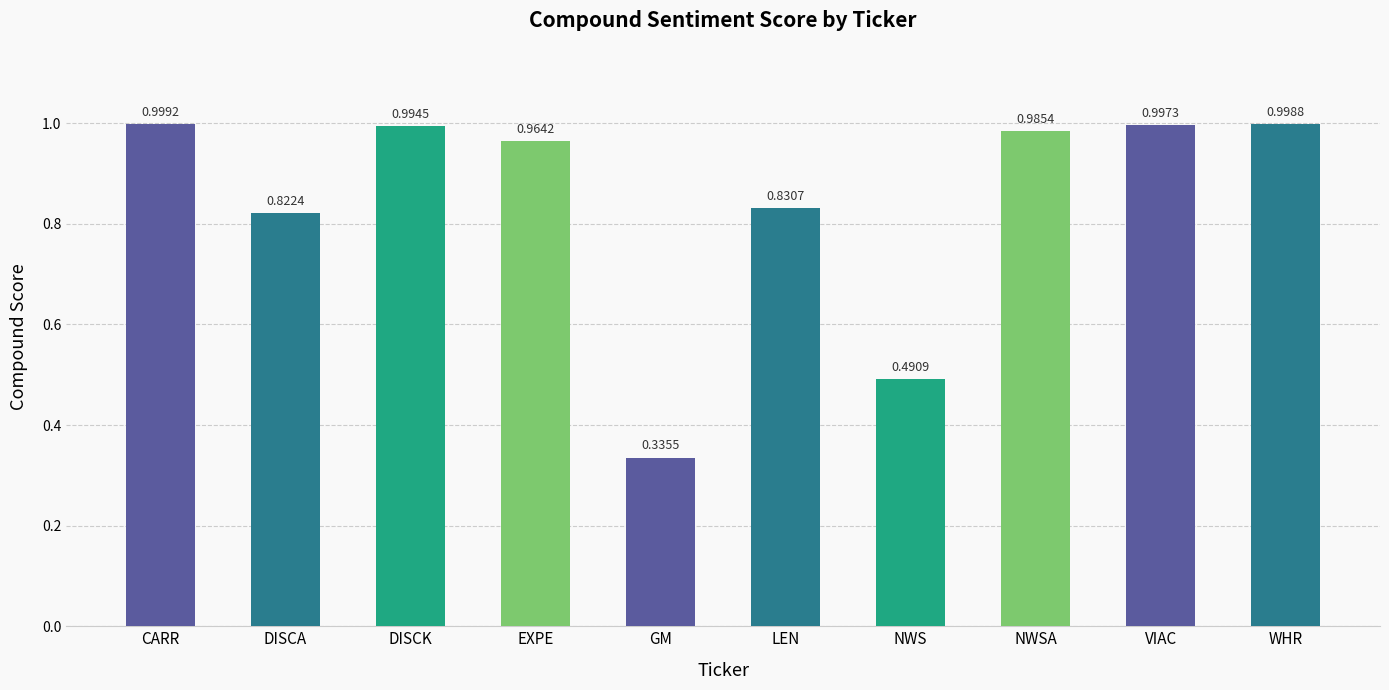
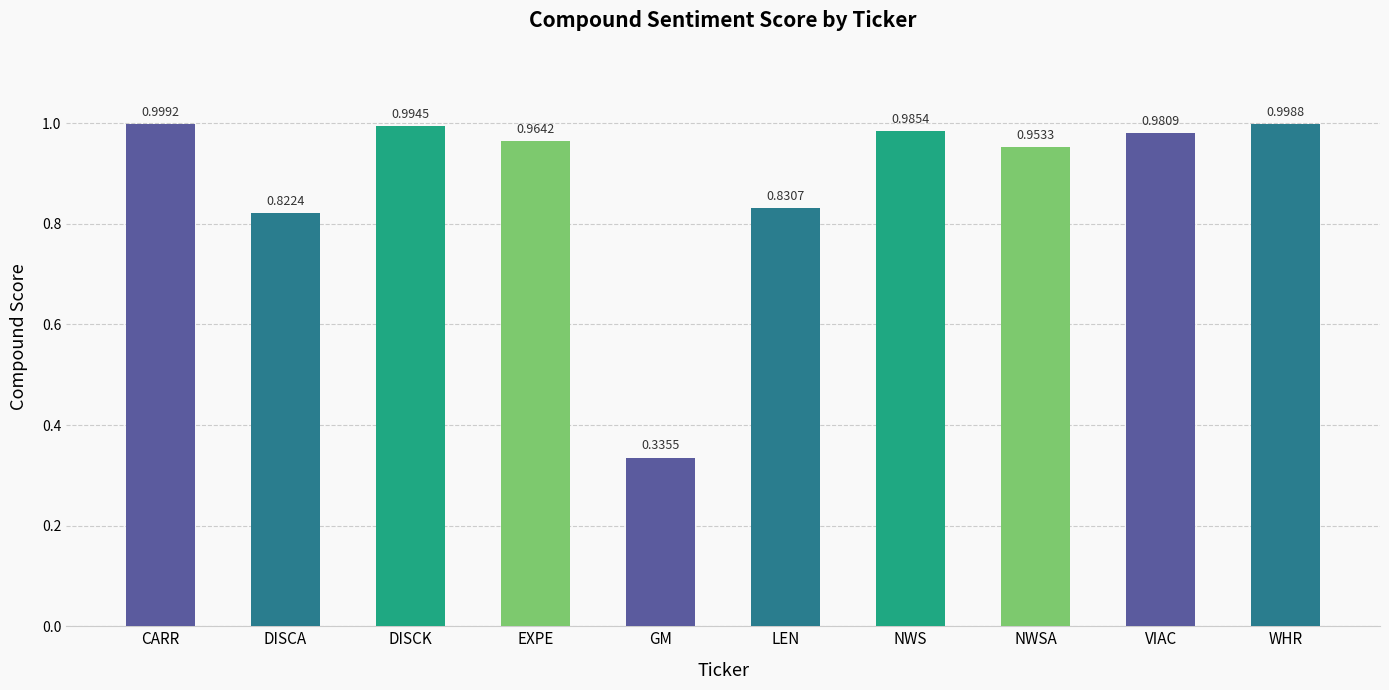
NWS: 0.4909 -> 0.9854
NWSA: 0.9854 -> 0.9533
VIAC: 0.9973 -> 0.9809
